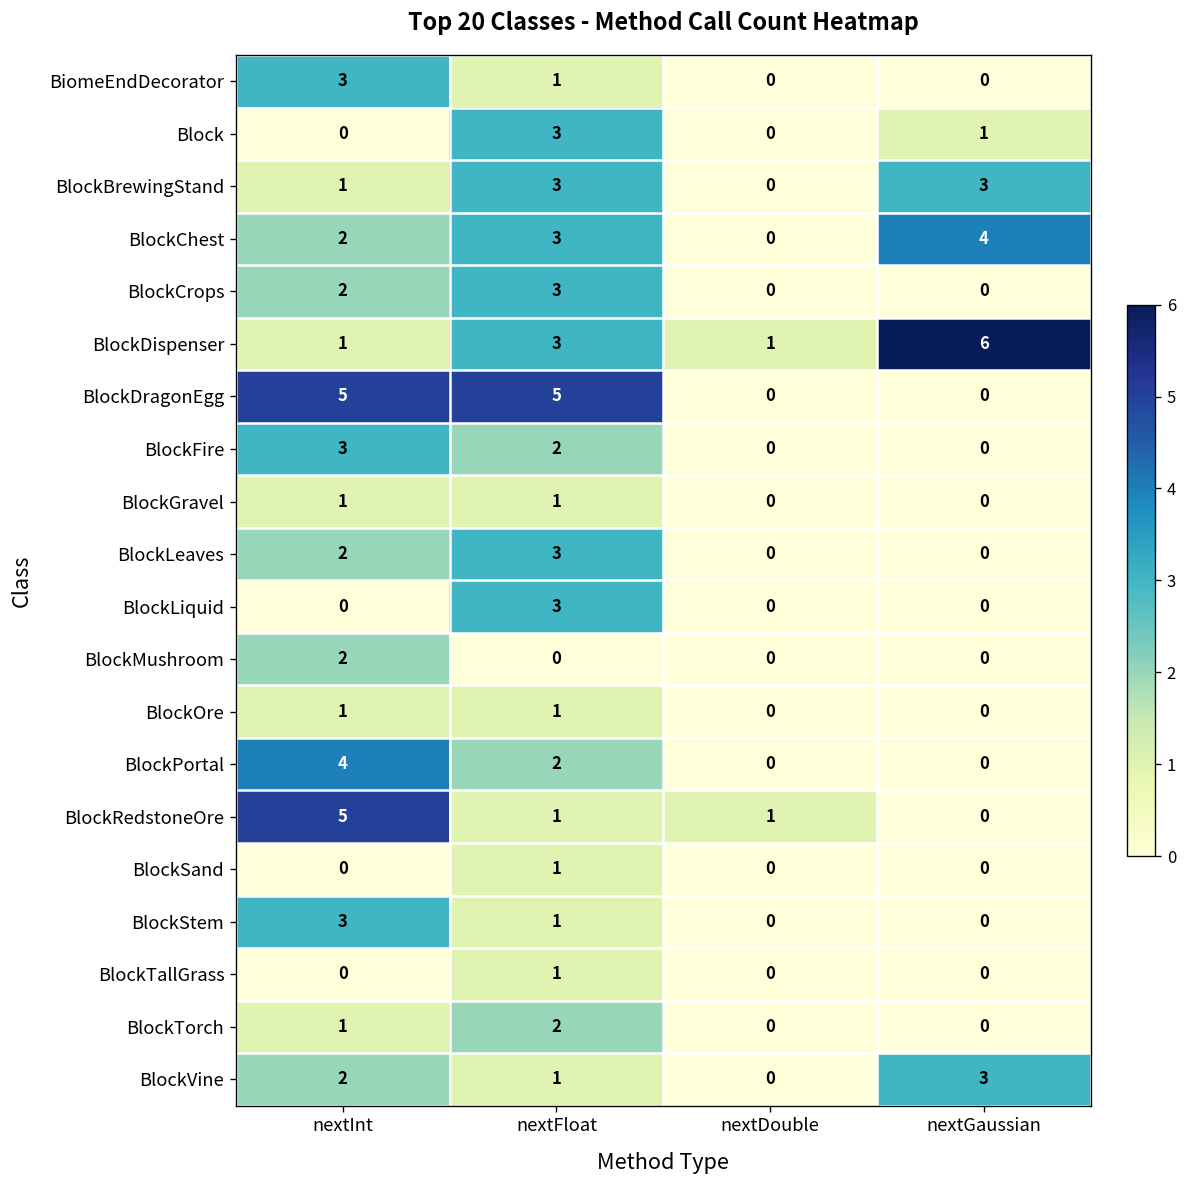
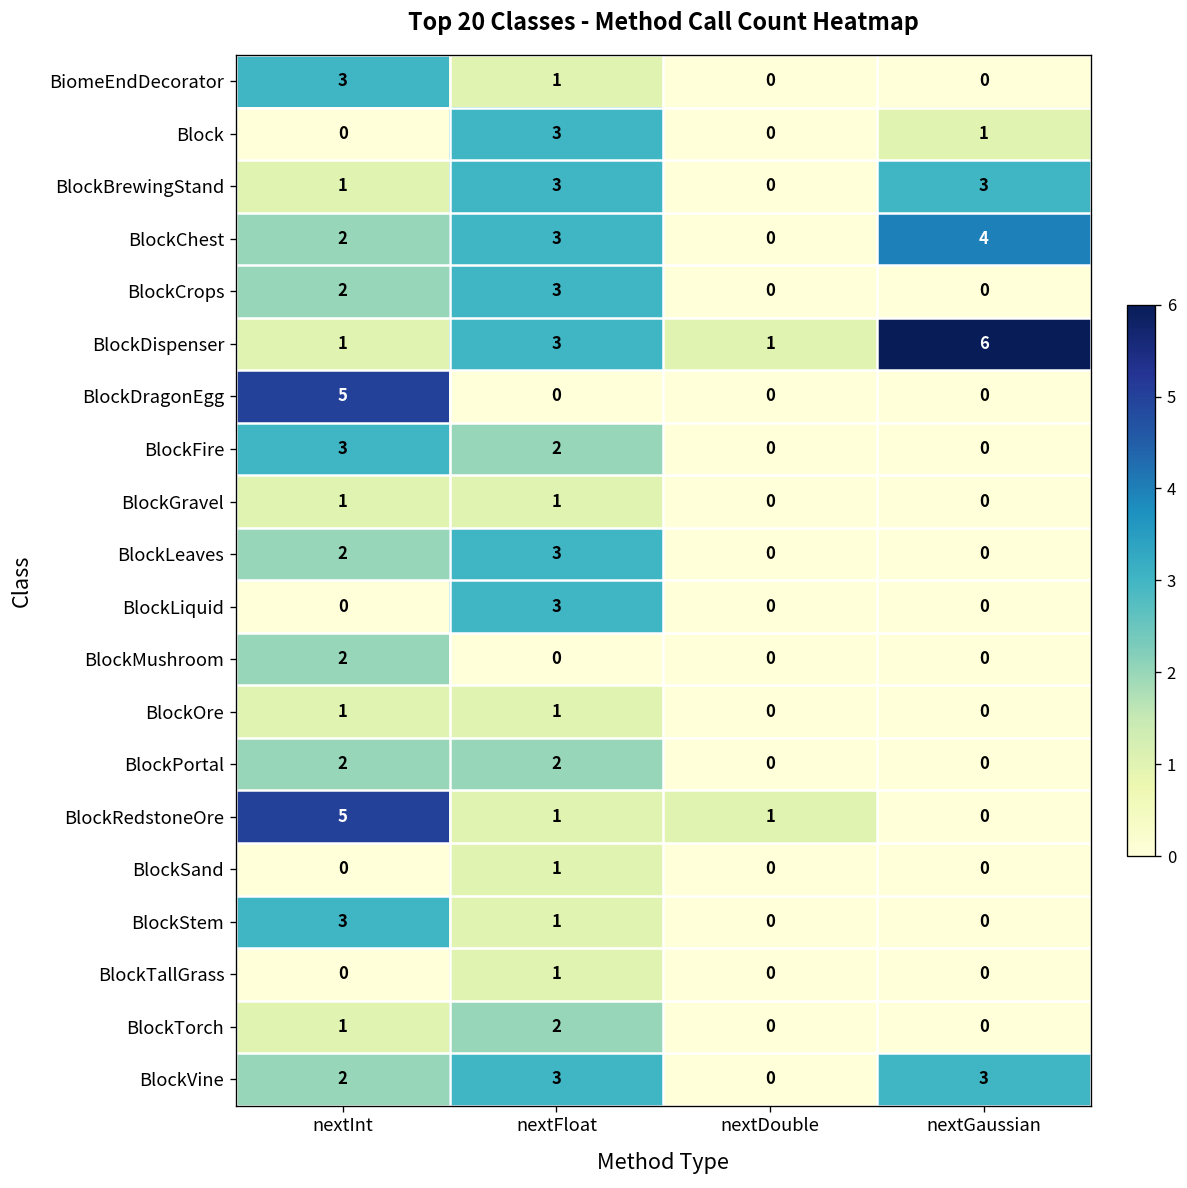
BlockDragonEgg, nextFloat: 5 -> 0
BlockPortal, nextInt: 4 -> 2
BlockVine, nextFloat: 1 -> 3
